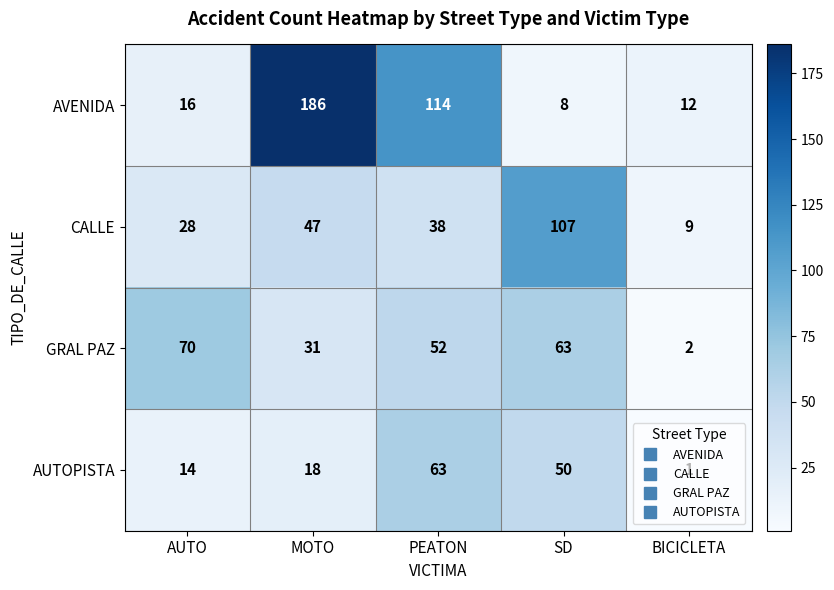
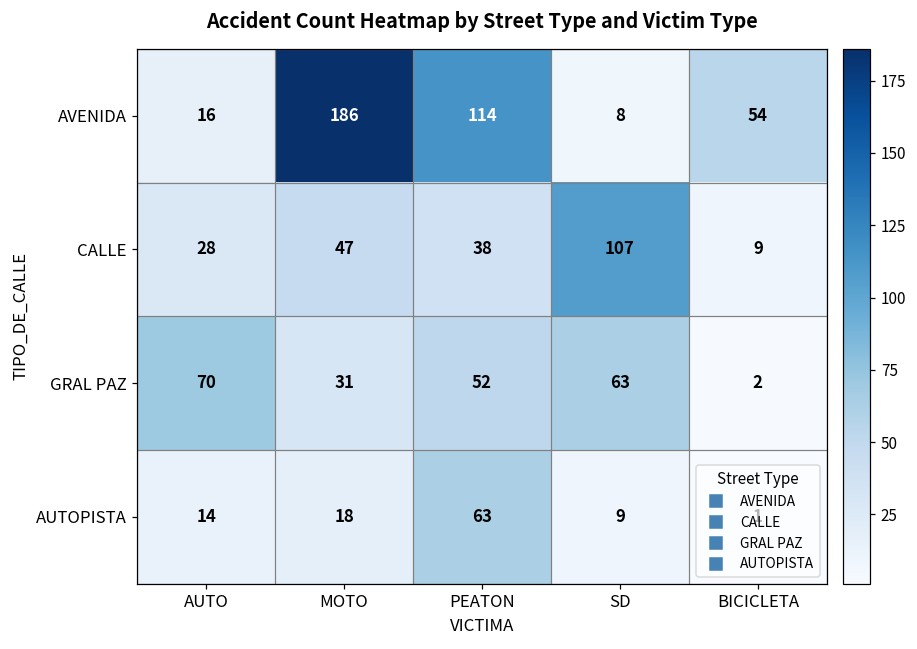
AVENIDA, BICICLETA: 12 -> 54
AUTOPISTA, SD: 50 -> 9
